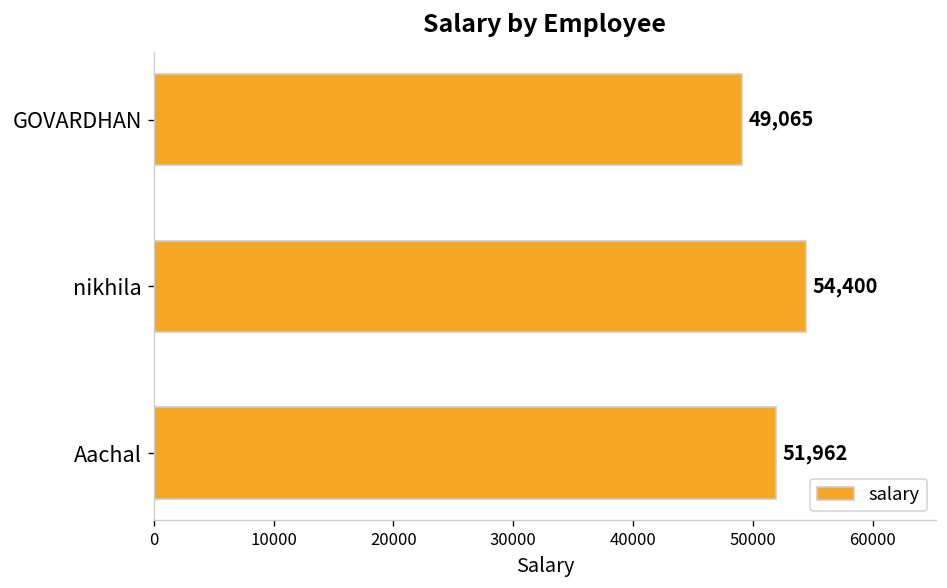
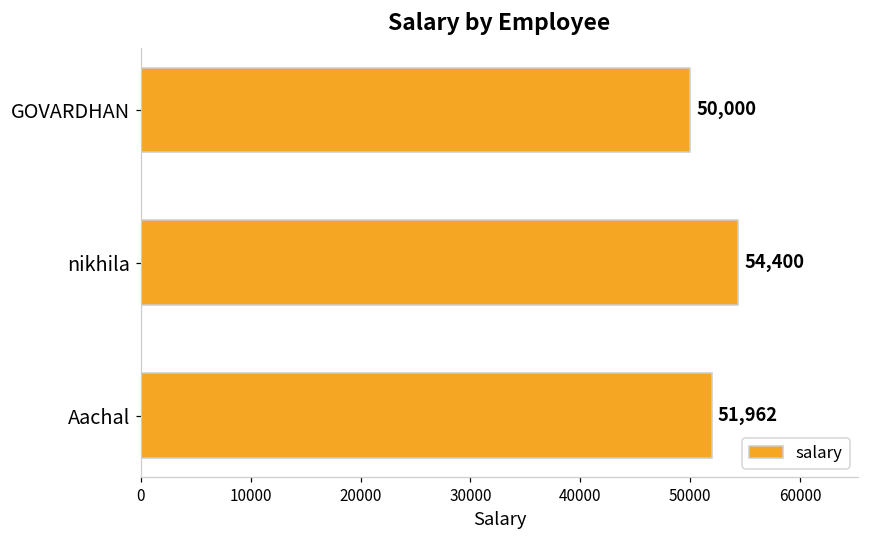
GOVARDHAN: 49,065 -> 50,000
